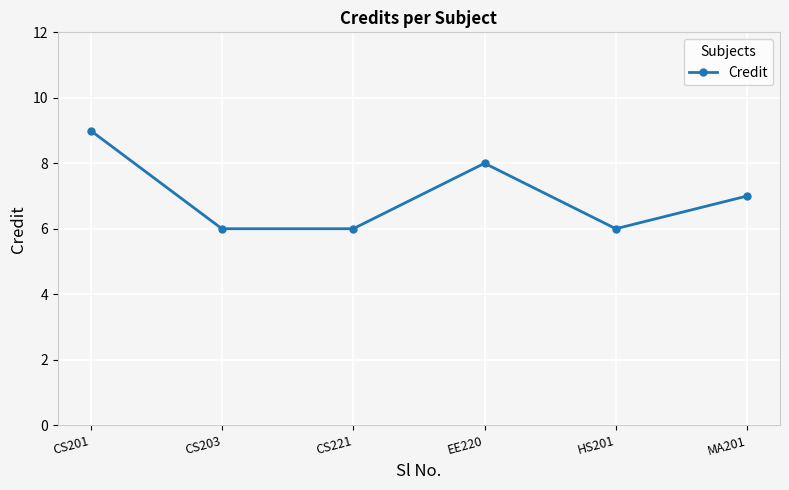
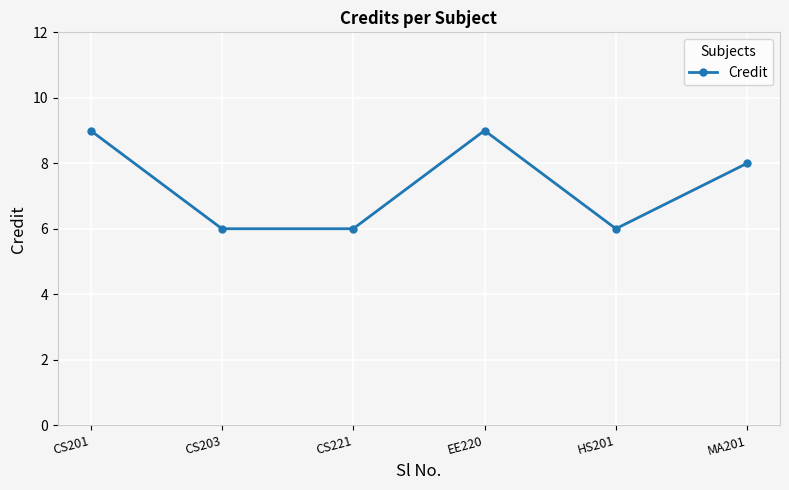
EE220: 8 -> 9
MA201: 7 -> 8
